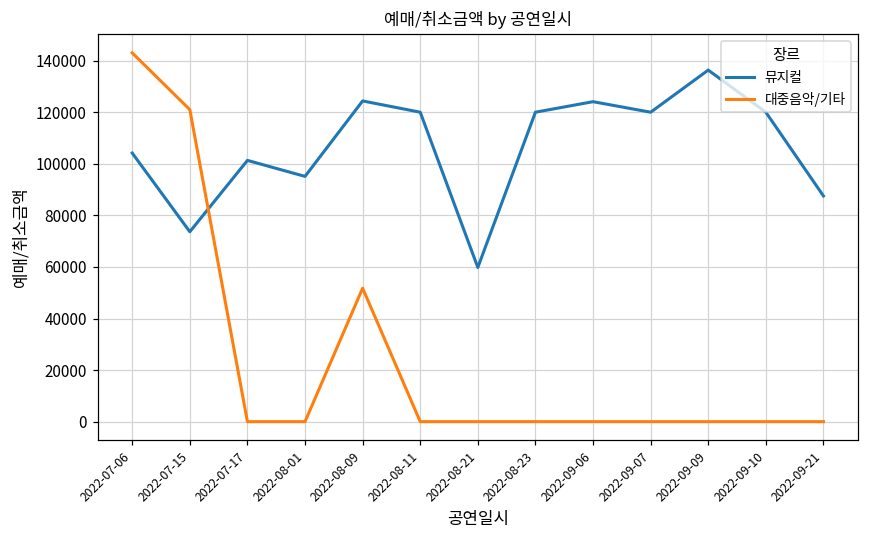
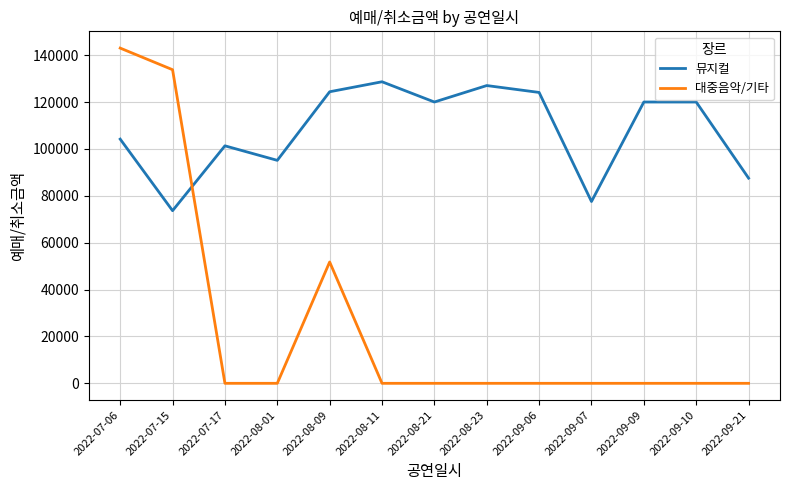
대중음악/기타, 2022-07-15: 121000 -> 134000
뮤지컬, 2022-08-11: 120000 -> 129000
뮤지컬, 2022-08-21: 60000 -> 120000
뮤지컬, 2022-08-23: 120000 -> 127000
뮤지컬, 2022-09-07: 120000 -> 78000
뮤지컬, 2022-09-09: 136000 -> 120000
